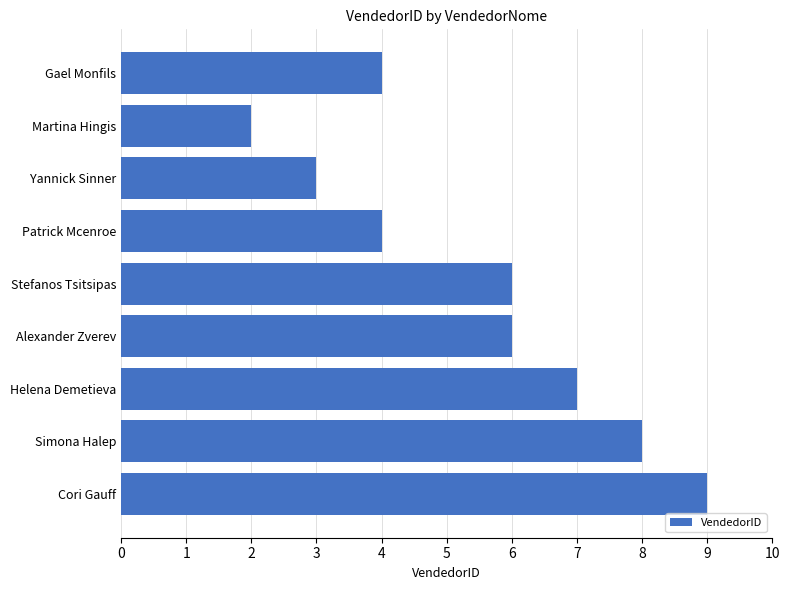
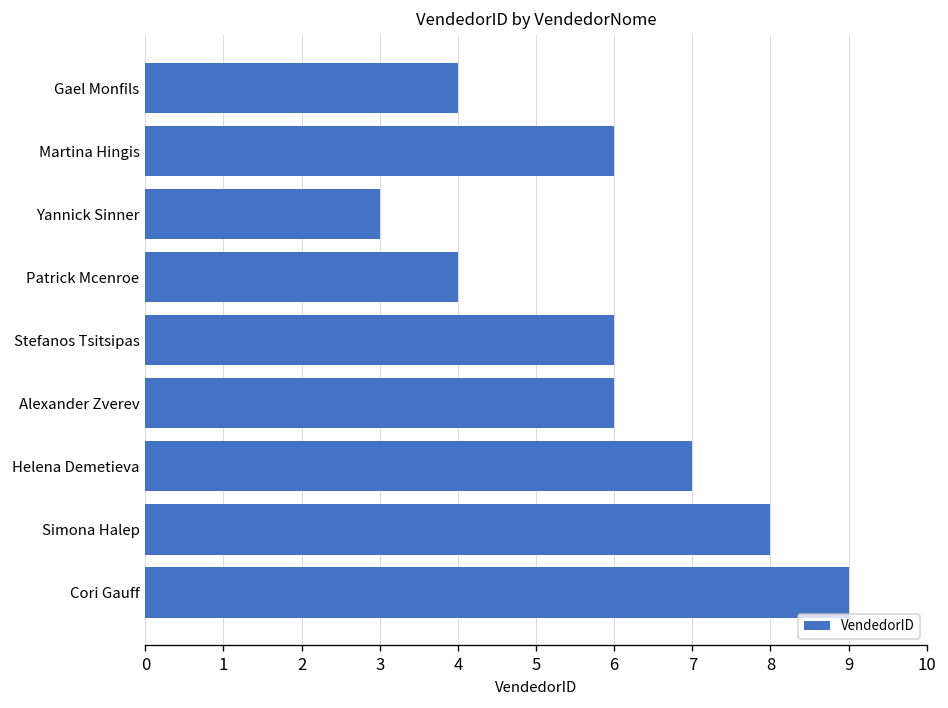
Martina Hingis: 2 -> 6
